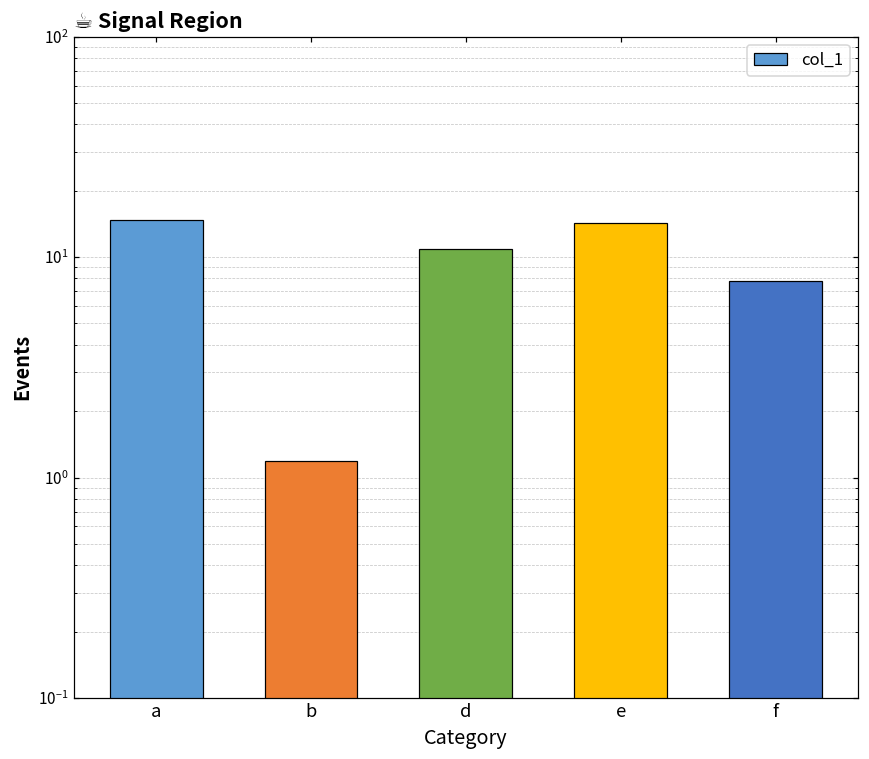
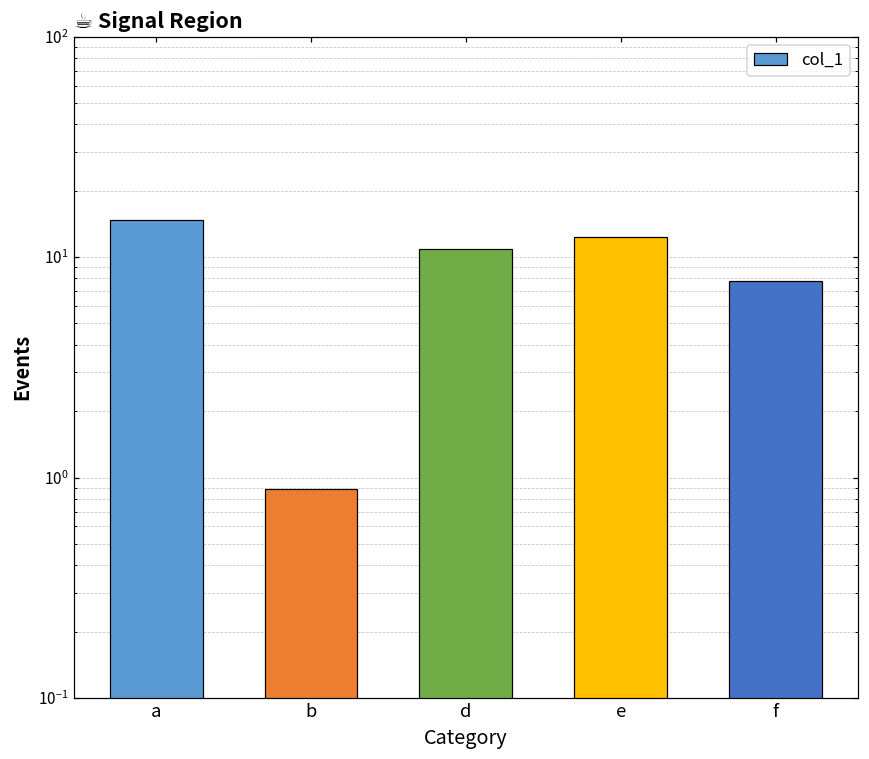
b: 1.2 -> 0.9
e: 14 -> 12
